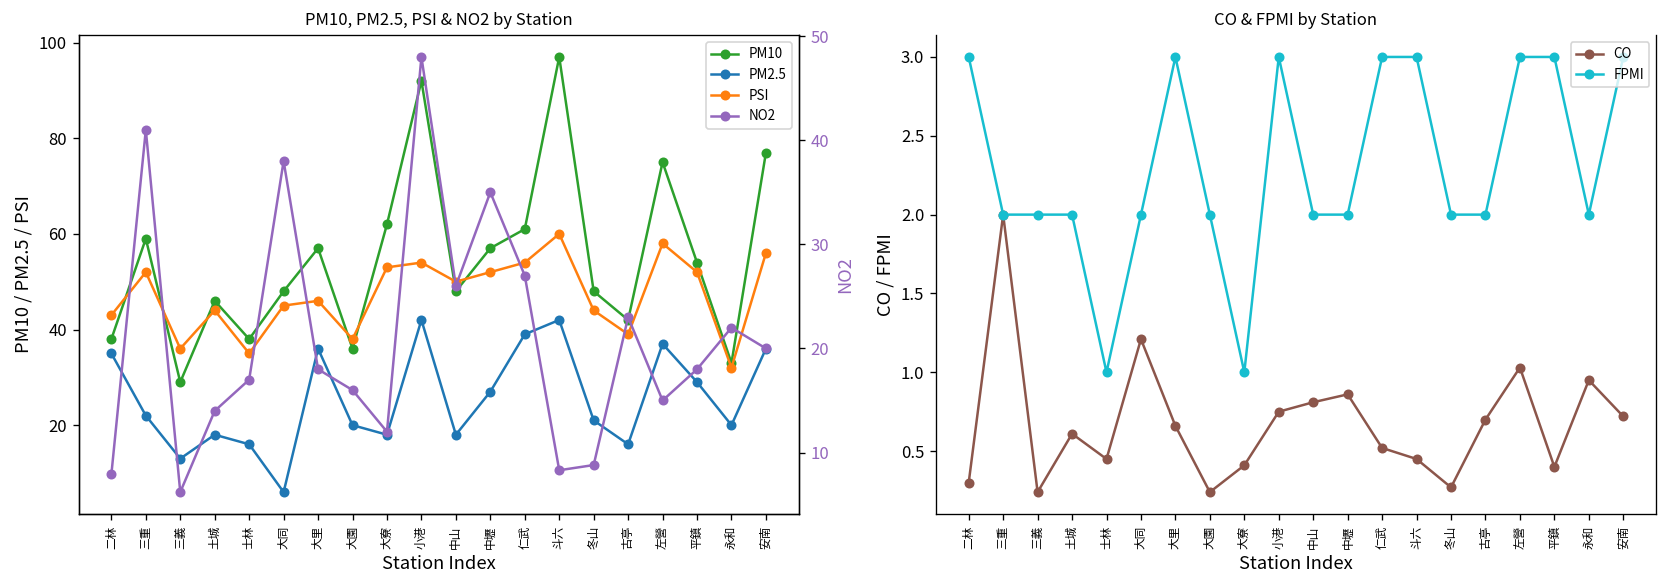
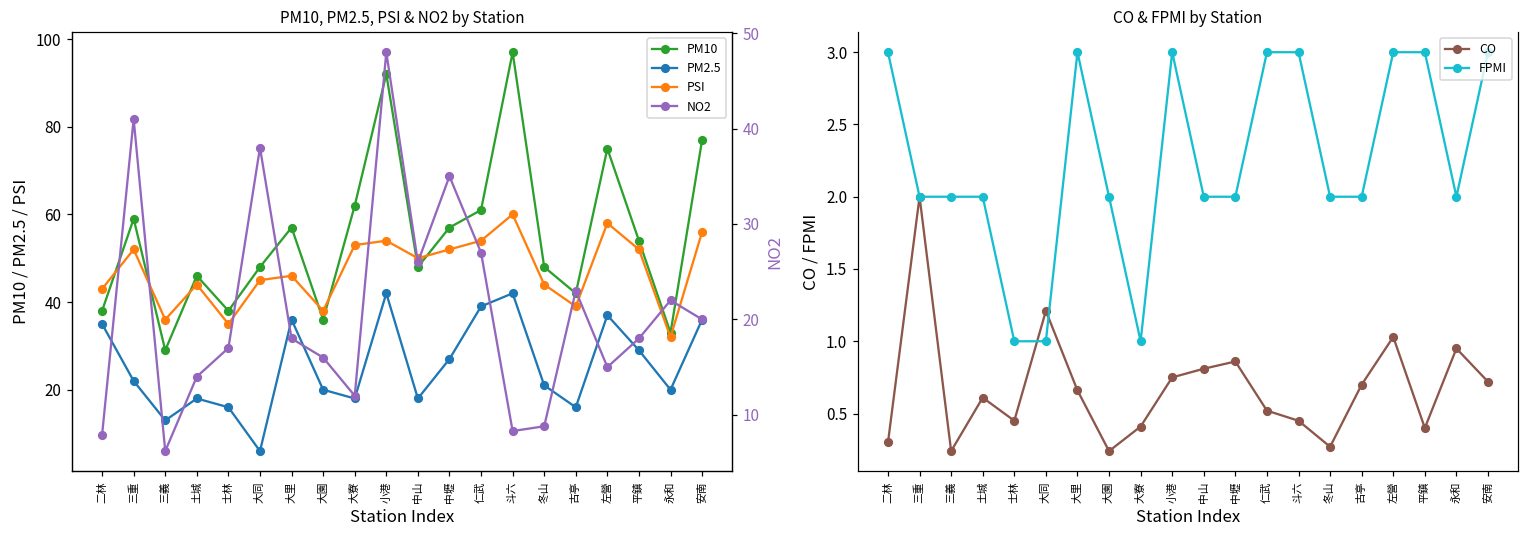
CO & FPMI by Station, FPMI, 大同: 2 -> 1
